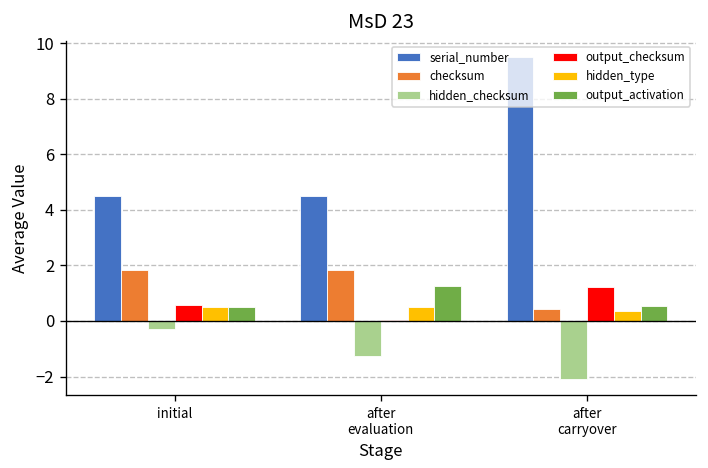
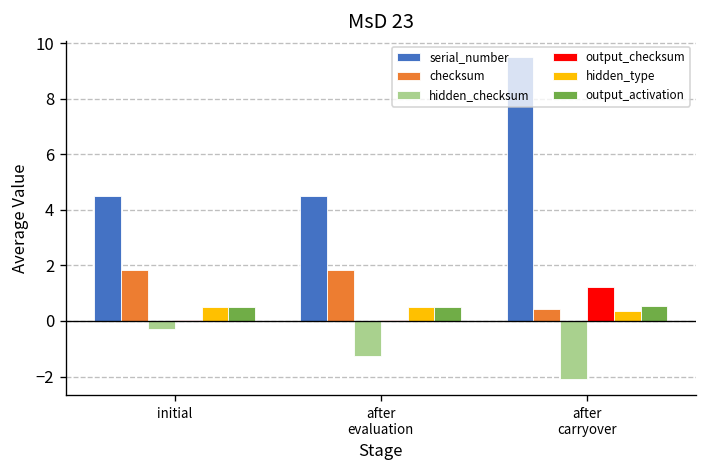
output_checksum, initial: 0.6 -> 0.0
output_activation, after evaluation: 1.3 -> 0.5
